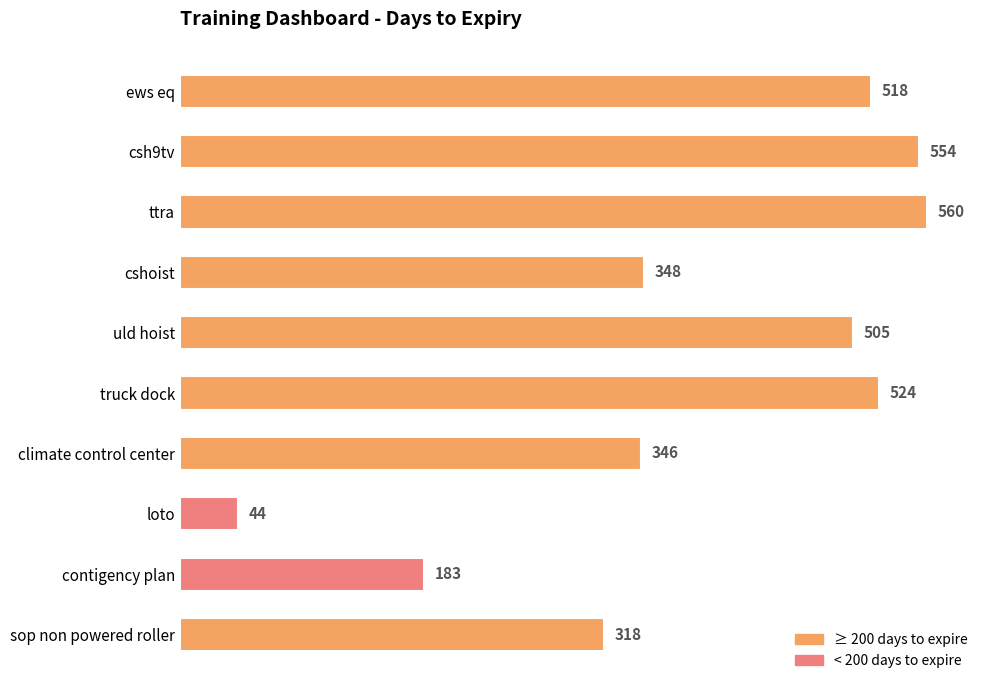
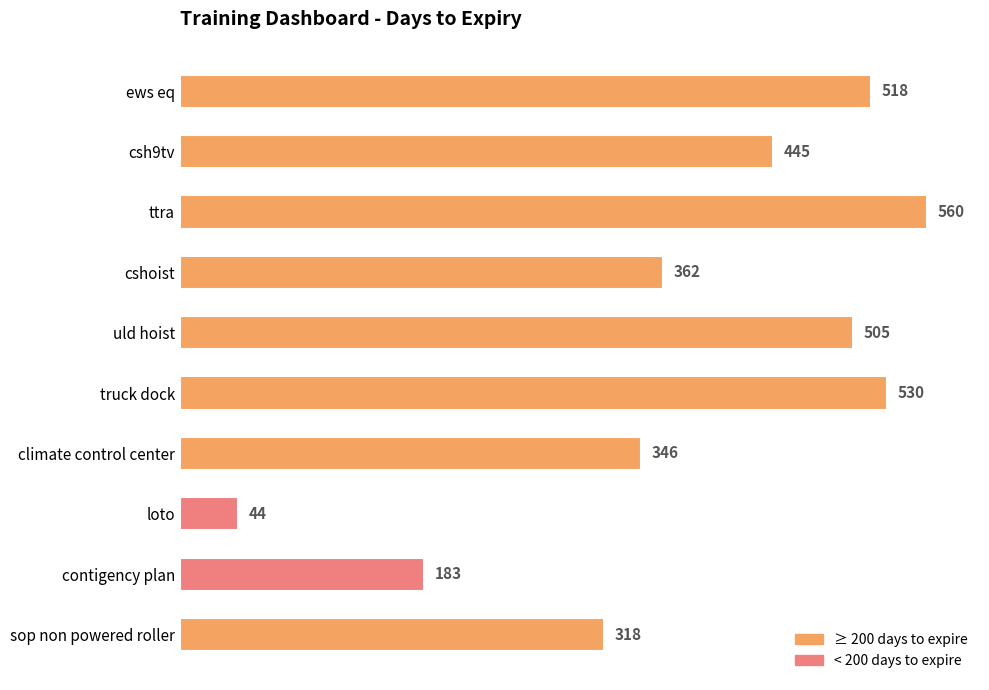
csh9tv: 554 -> 445
cshoist: 348 -> 362
truck dock: 524 -> 530
